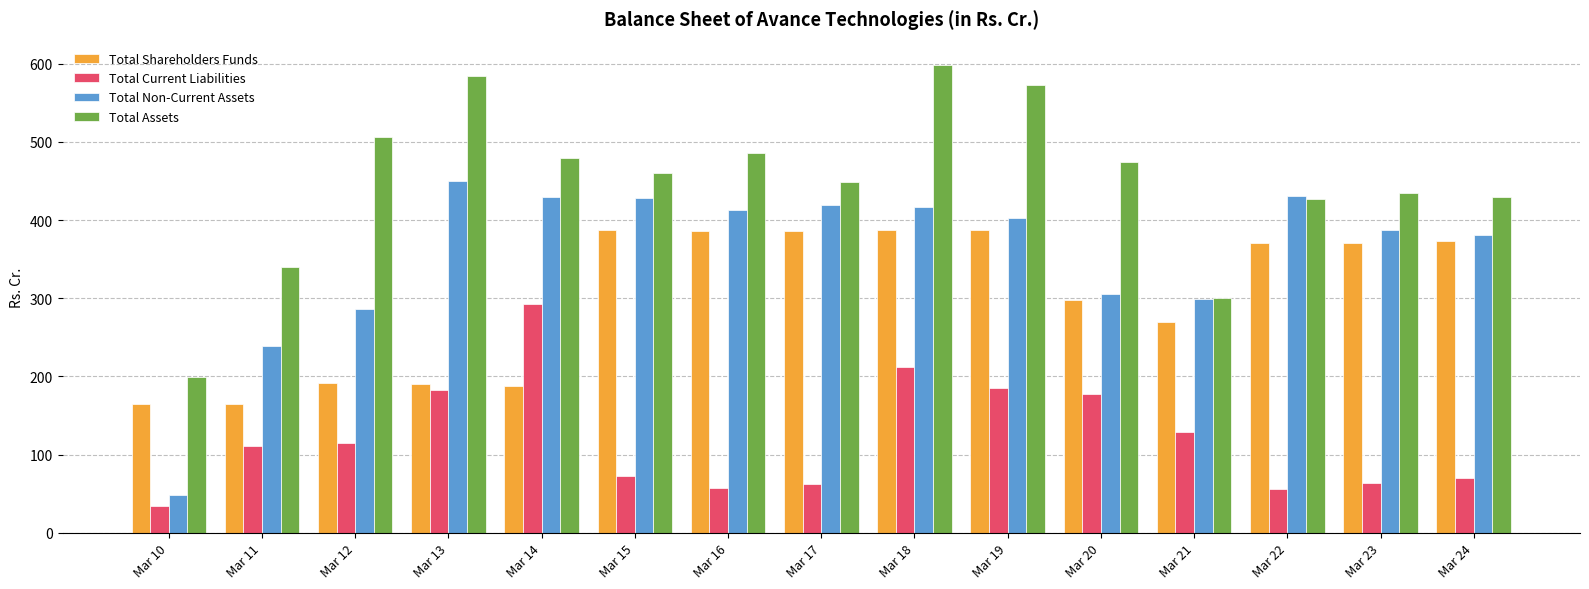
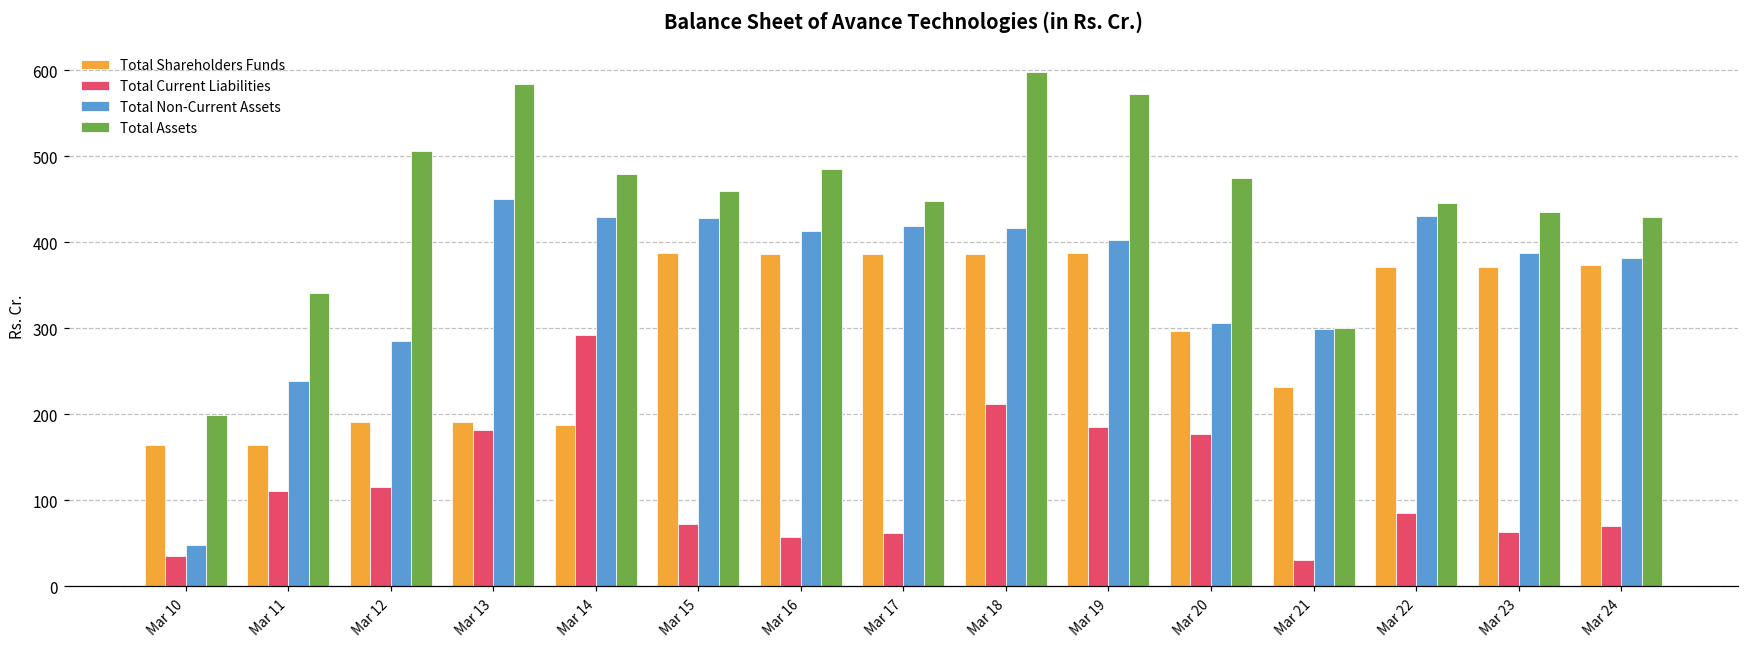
Total Shareholders Funds, Mar 21: 270 -> 230
Total Current Liabilities, Mar 21: 130 -> 30
Total Current Liabilities, Mar 22: 60 -> 80
Total Assets, Mar 22: 430 -> 450
